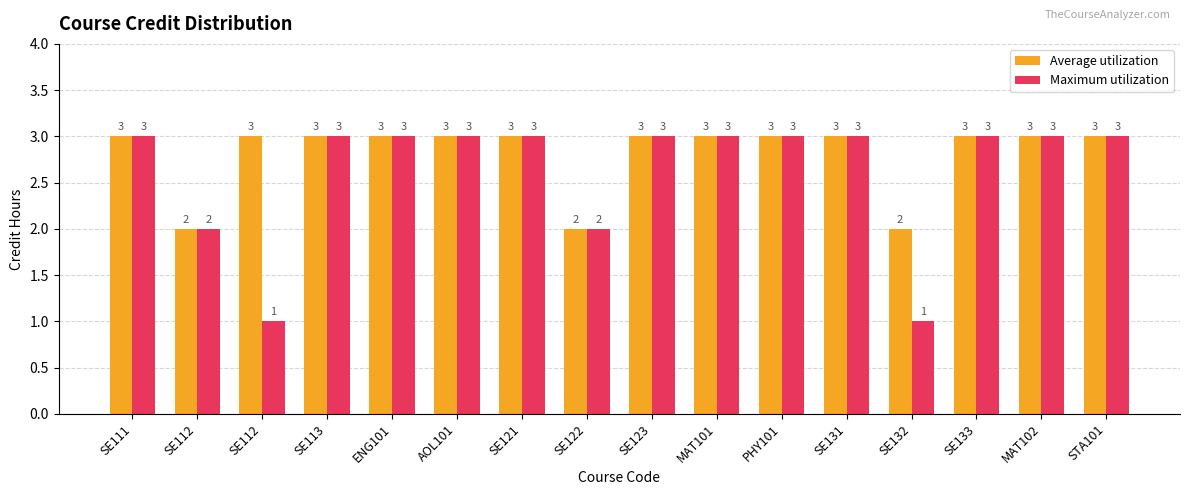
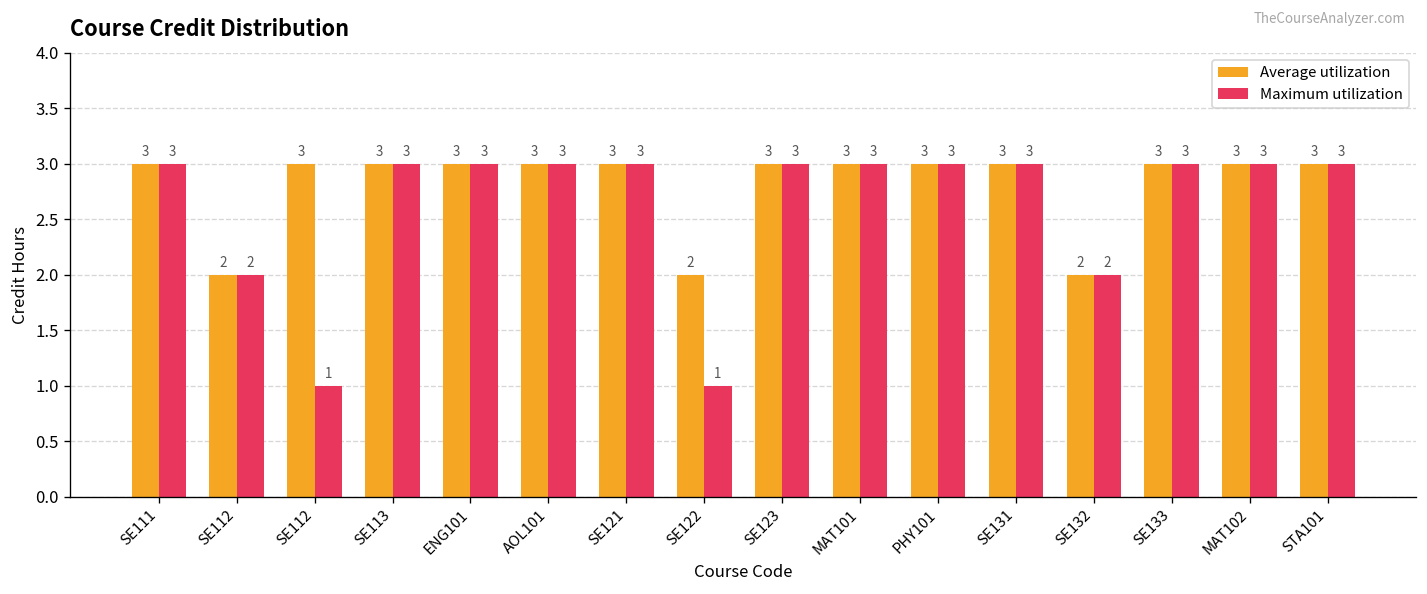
Maximum utilization, SE122: 2 -> 1
Maximum utilization, SE132: 1 -> 2
